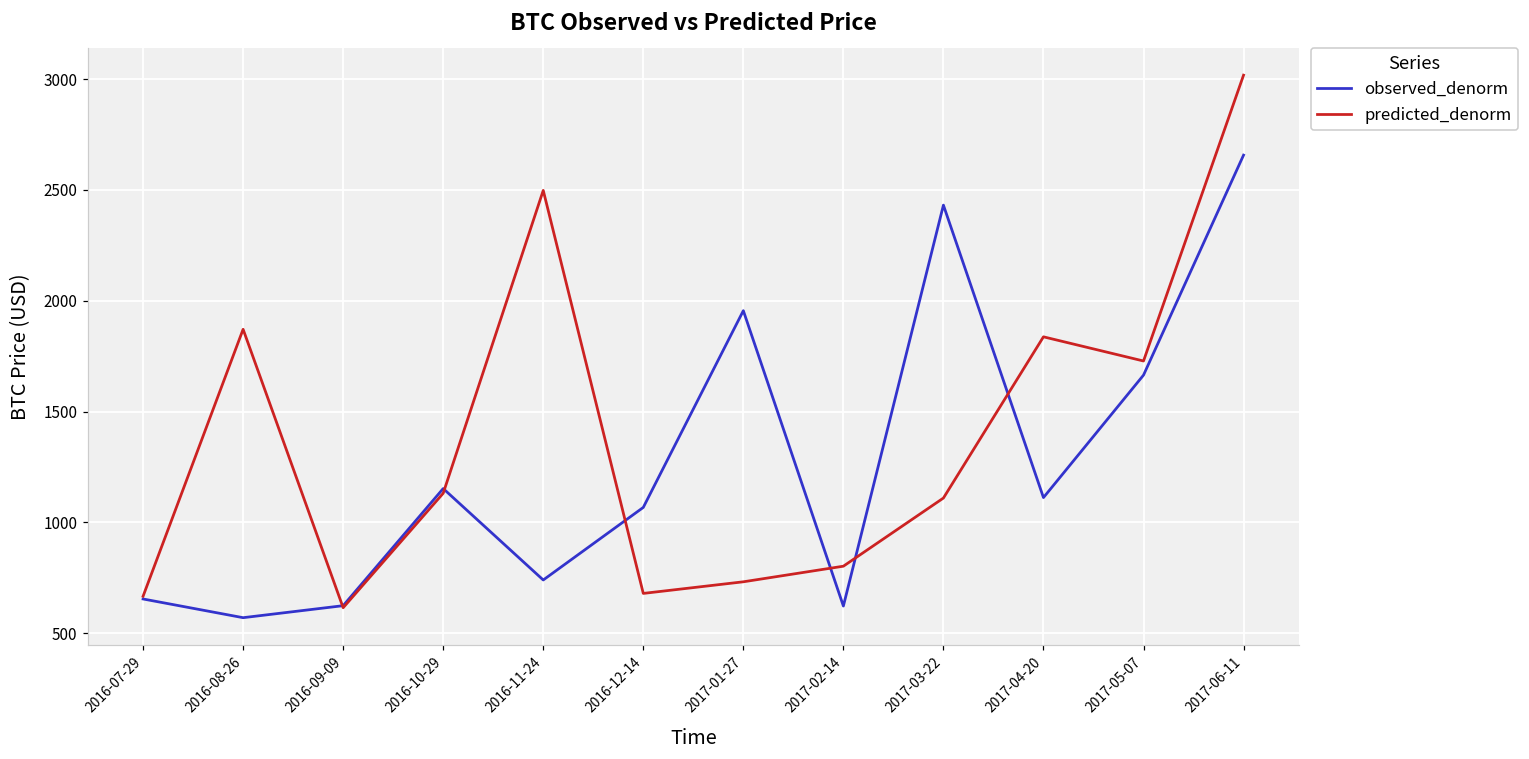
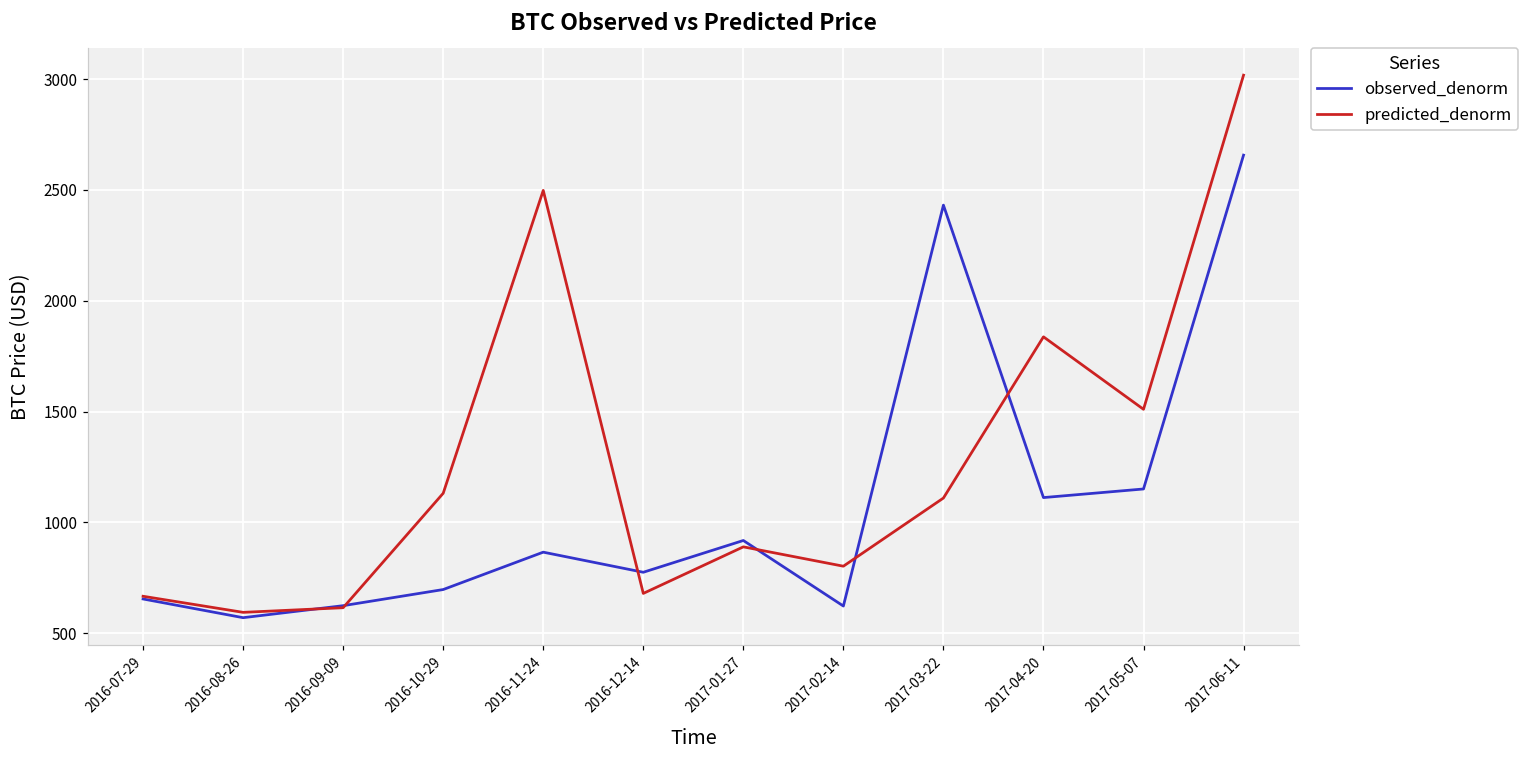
predicted_denorm, 2016-08-26: 1870 -> 590
observed_denorm, 2016-10-29: 1150 -> 700
observed_denorm, 2016-11-24: 740 -> 870
observed_denorm, 2016-12-14: 1070 -> 780
observed_denorm, 2017-01-27: 1960 -> 920
predicted_denorm, 2017-01-27: 730 -> 890
observed_denorm, 2017-05-07: 1660 -> 1150
predicted_denorm, 2017-05-07: 1730 -> 1510
